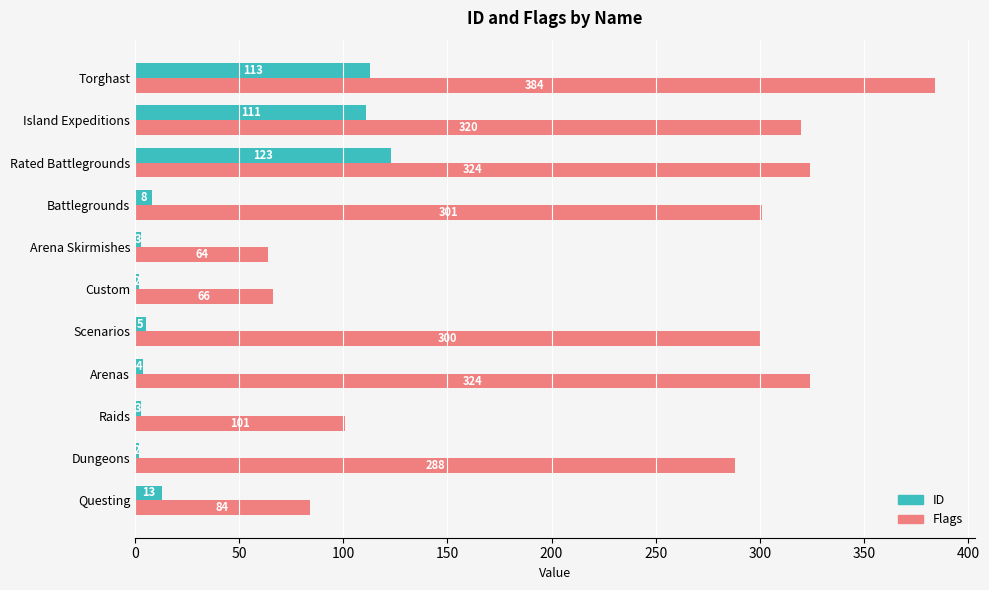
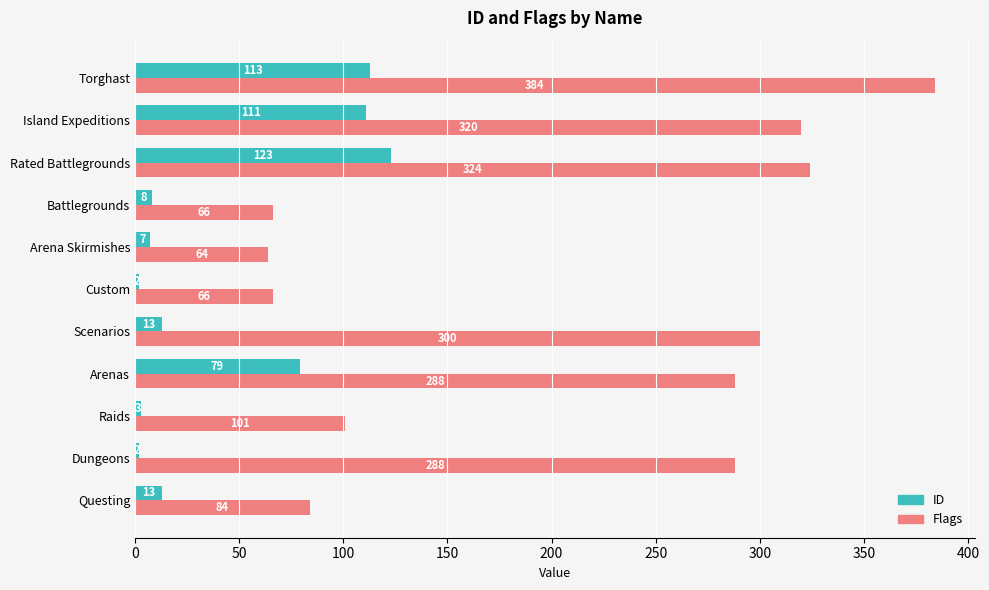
Flags, Battlegrounds: 301 -> 66
ID, Arena Skirmishes: 3 -> 7
ID, Scenarios: 5 -> 13
ID, Arenas: 4 -> 79
Flags, Arenas: 324 -> 288
